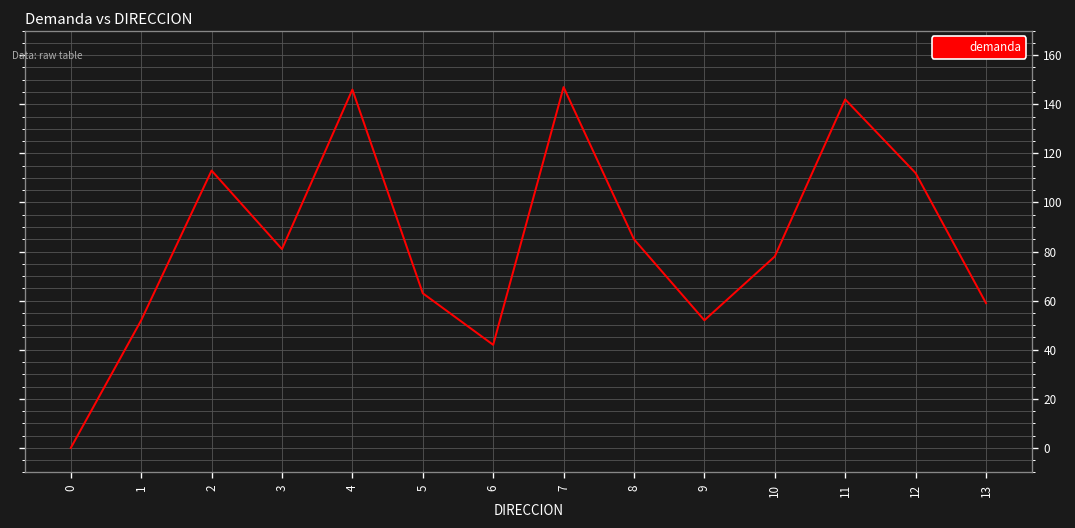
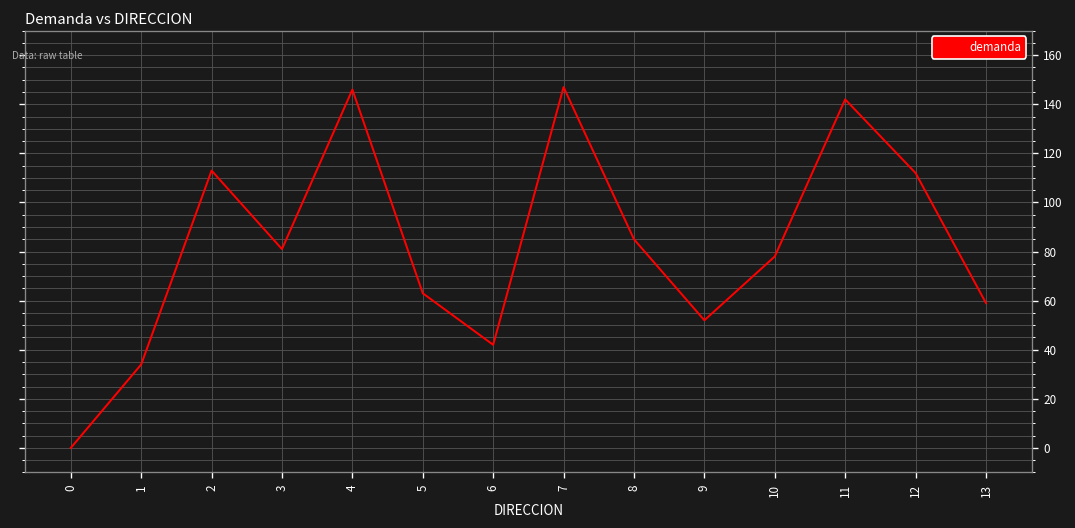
1: 52 -> 34
